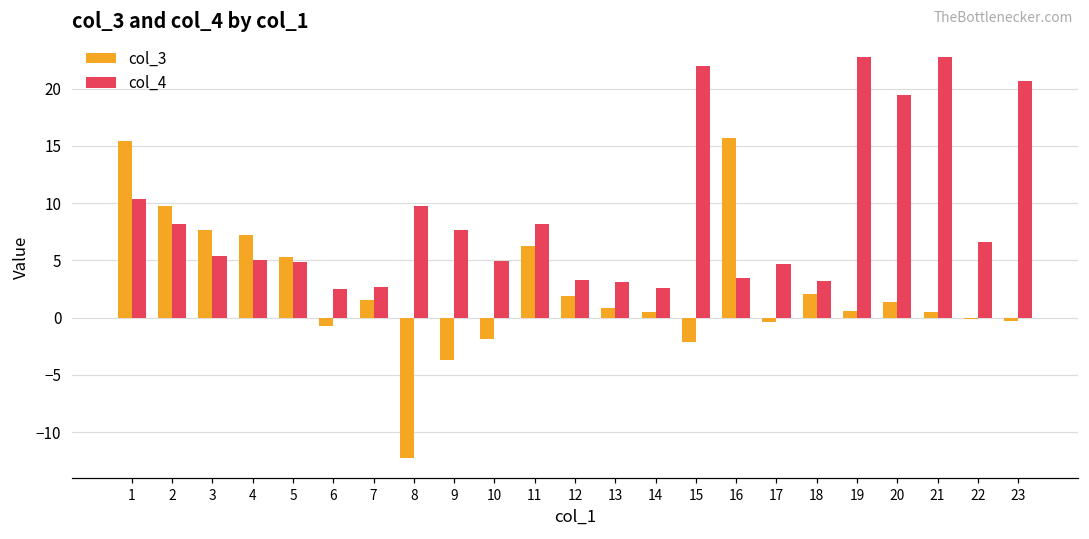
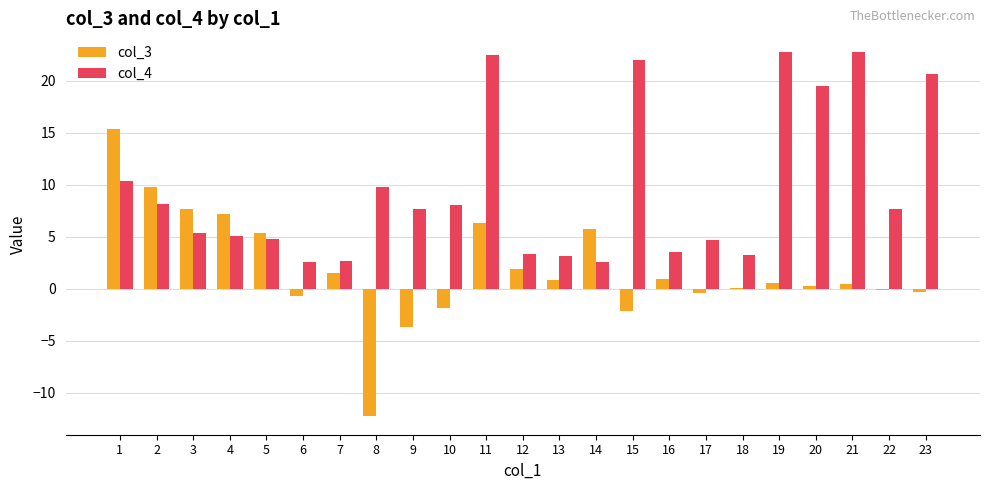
col_4, 10: 5.0 -> 8.1
col_4, 11: 8.2 -> 22.5
col_3, 14: 0.5 -> 5.7
col_3, 16: 15.7 -> 1.0
col_3, 18: 2.1 -> 0.1
col_3, 20: 1.3 -> 0.3
col_4, 22: 6.6 -> 7.7
